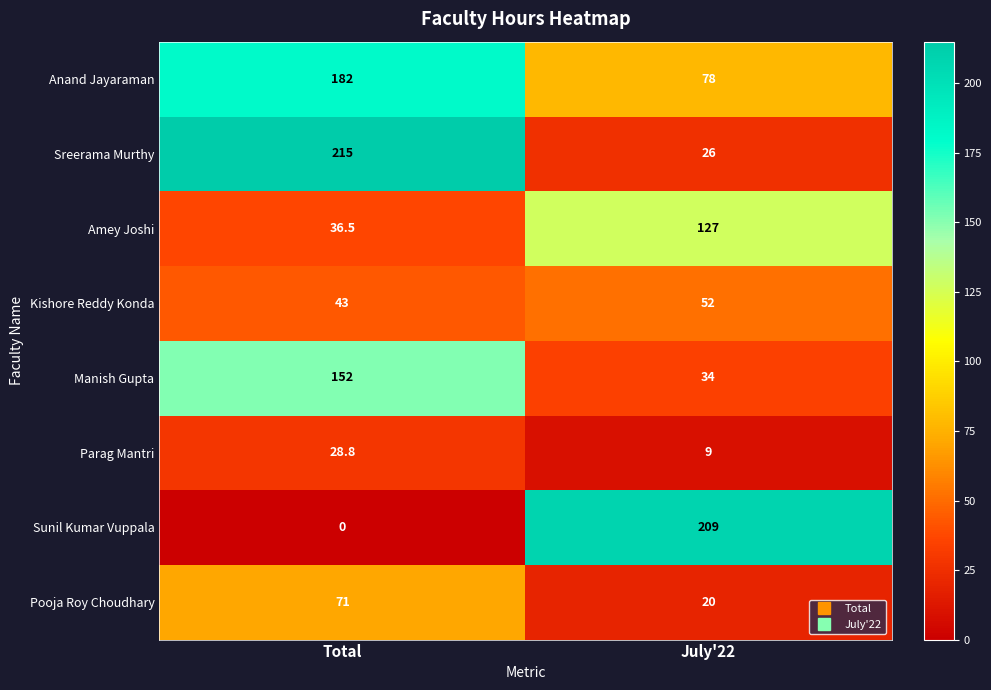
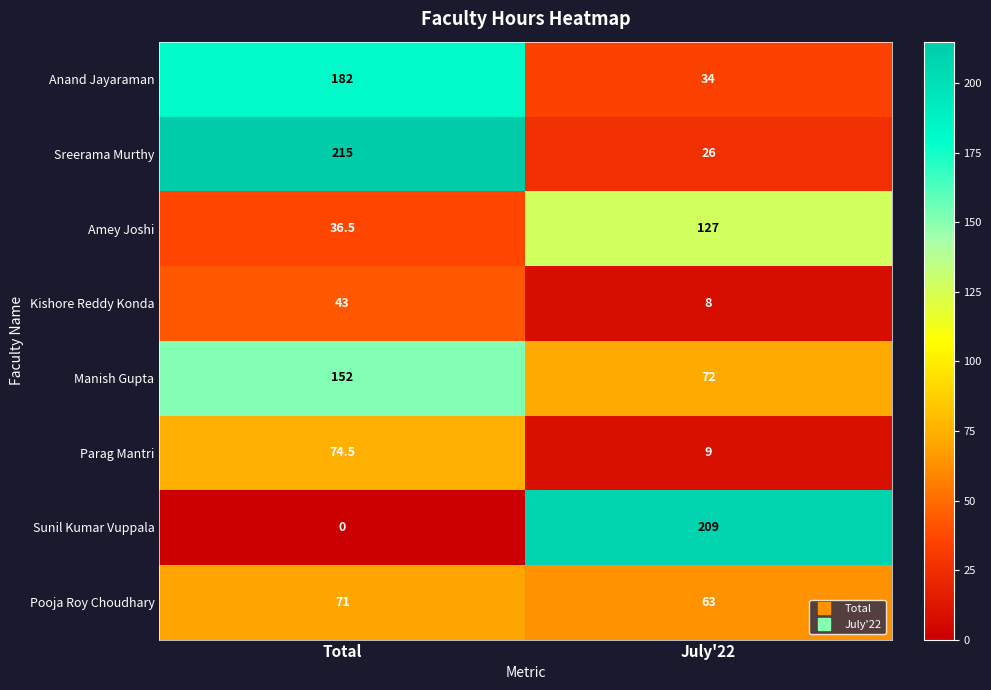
Anand Jayaraman, July'22: 78 -> 34
Kishore Reddy Konda, July'22: 52 -> 8
Manish Gupta, July'22: 34 -> 72
Parag Mantri, Total: 28.8 -> 74.5
Pooja Roy Choudhary, July'22: 20 -> 63
